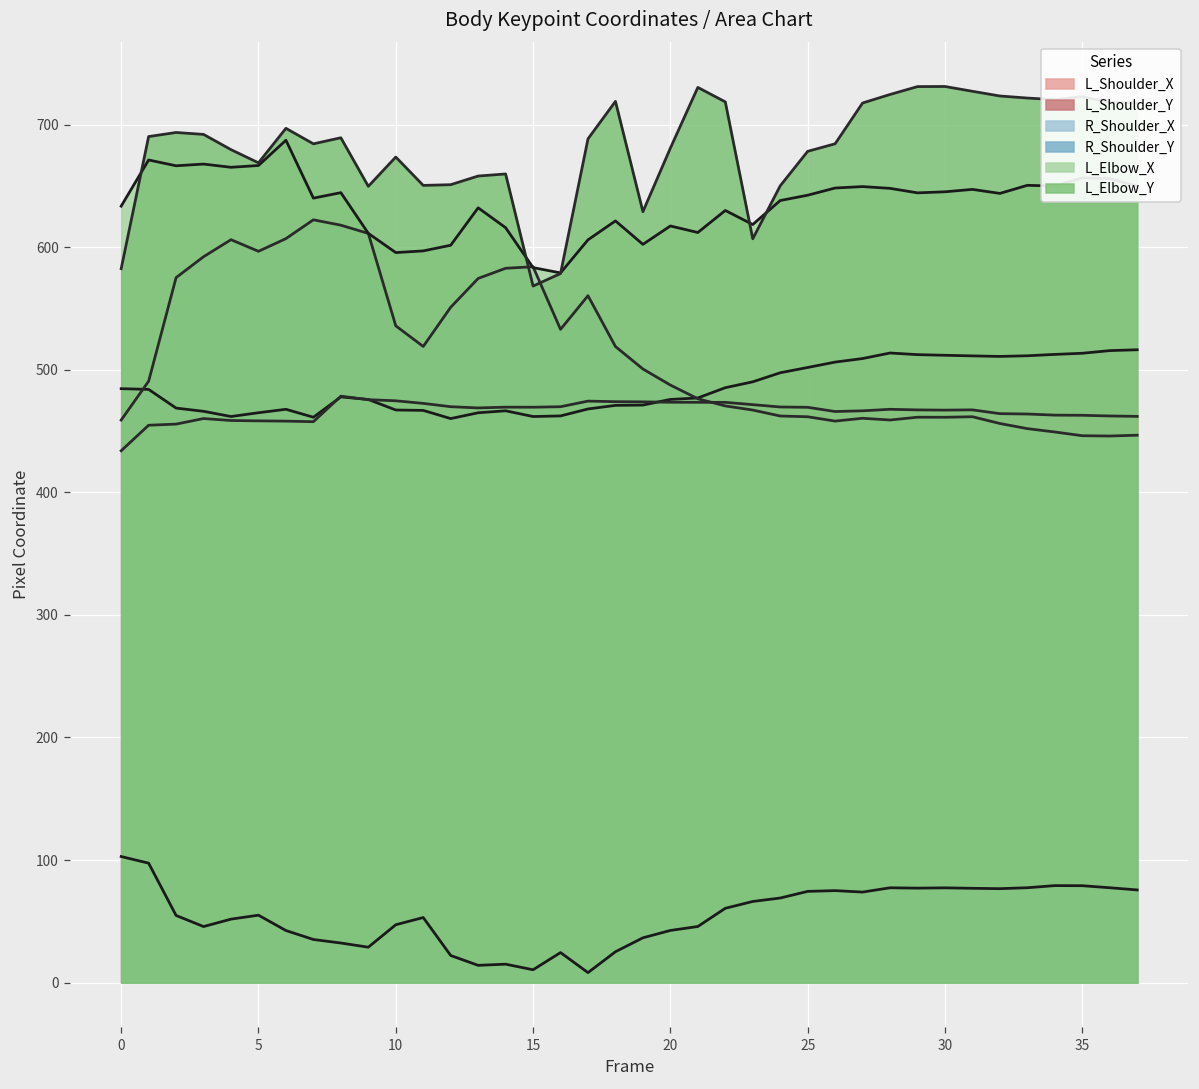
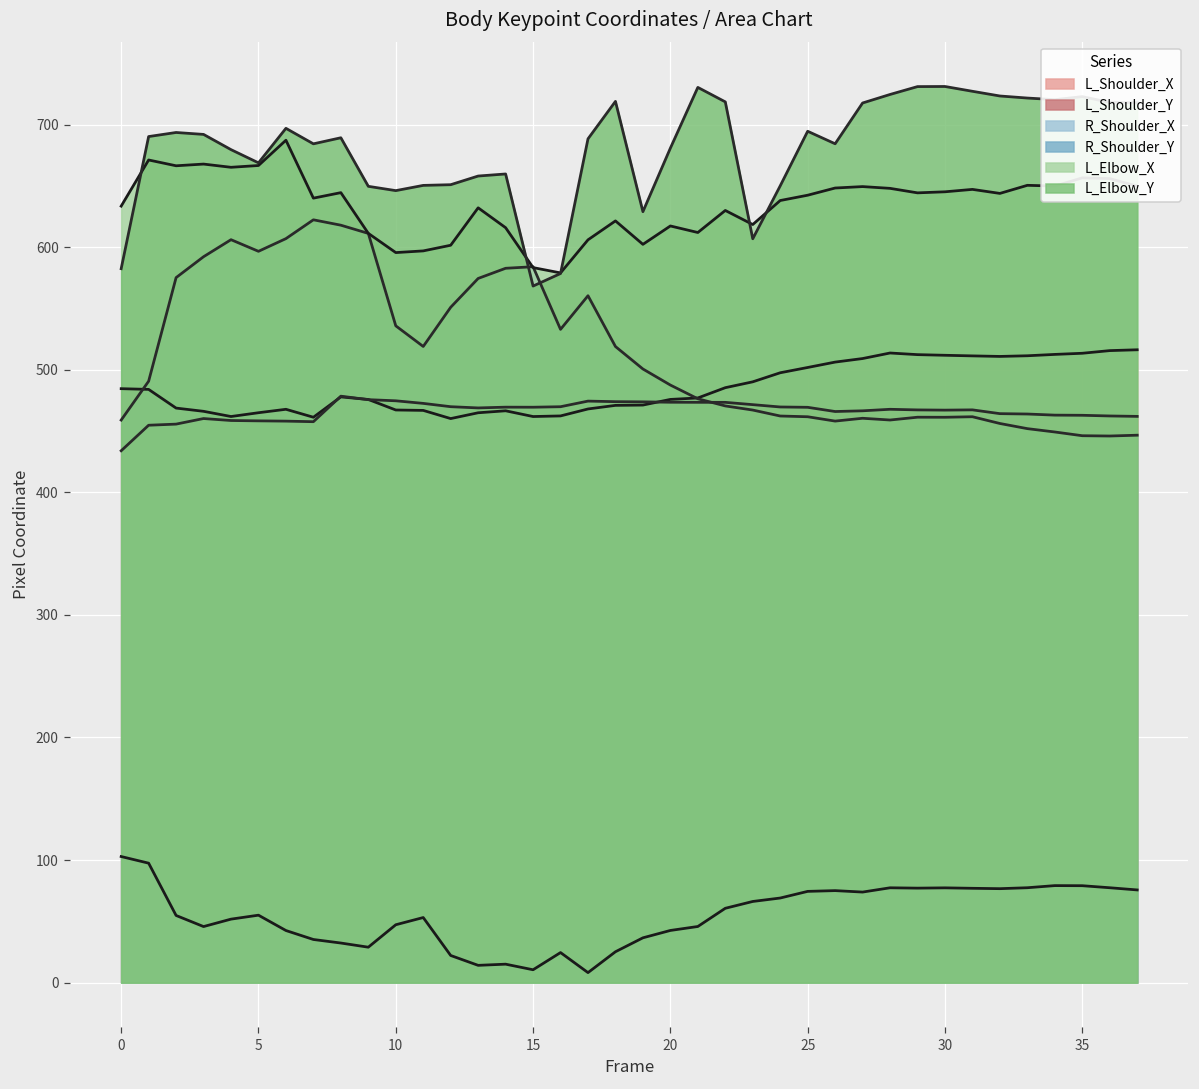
L_Elbow_Y, 10: 674 -> 646
L_Elbow_Y, 25: 678 -> 695
